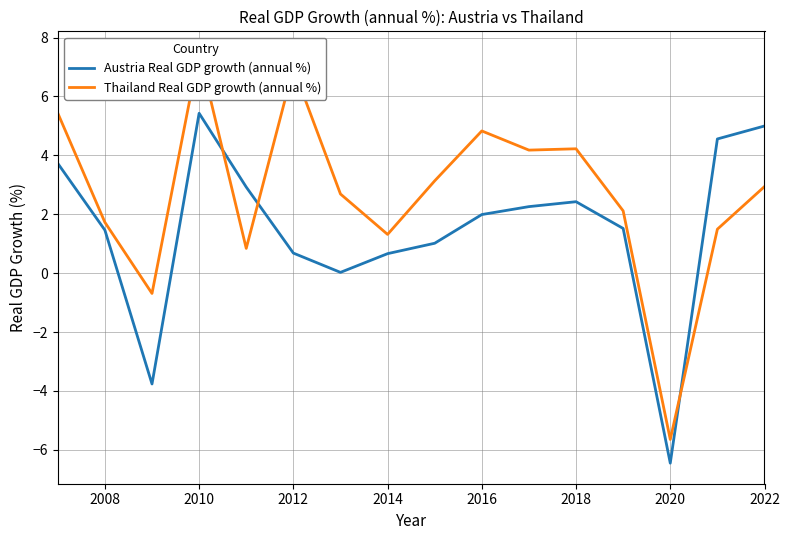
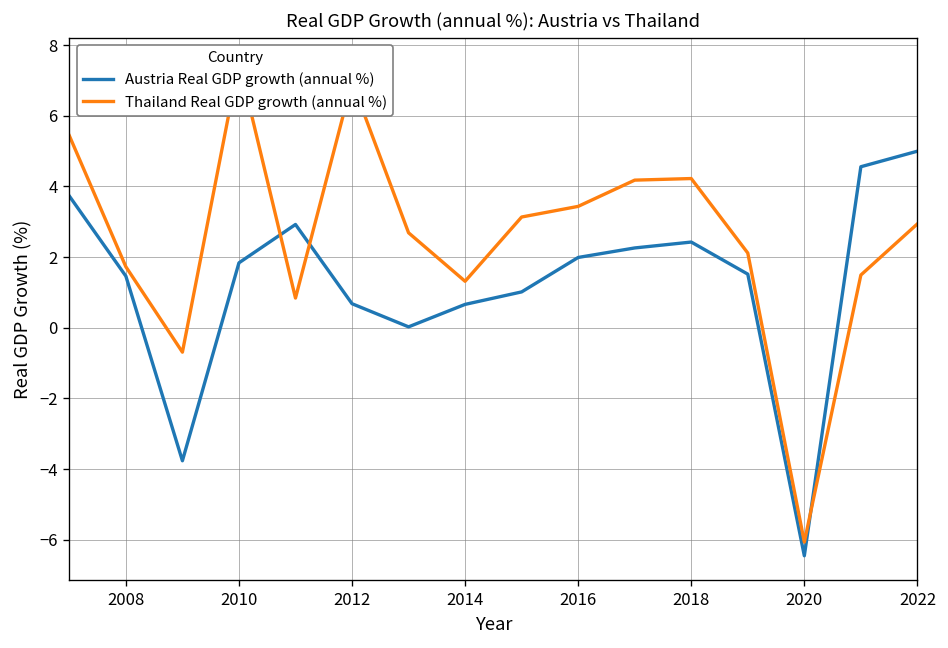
Austria Real GDP growth (annual %), 2010: 5.4 -> 1.8
Thailand Real GDP growth (annual %), 2016: 4.8 -> 3.4
Thailand Real GDP growth (annual %), 2020: -5.6 -> -6.1
